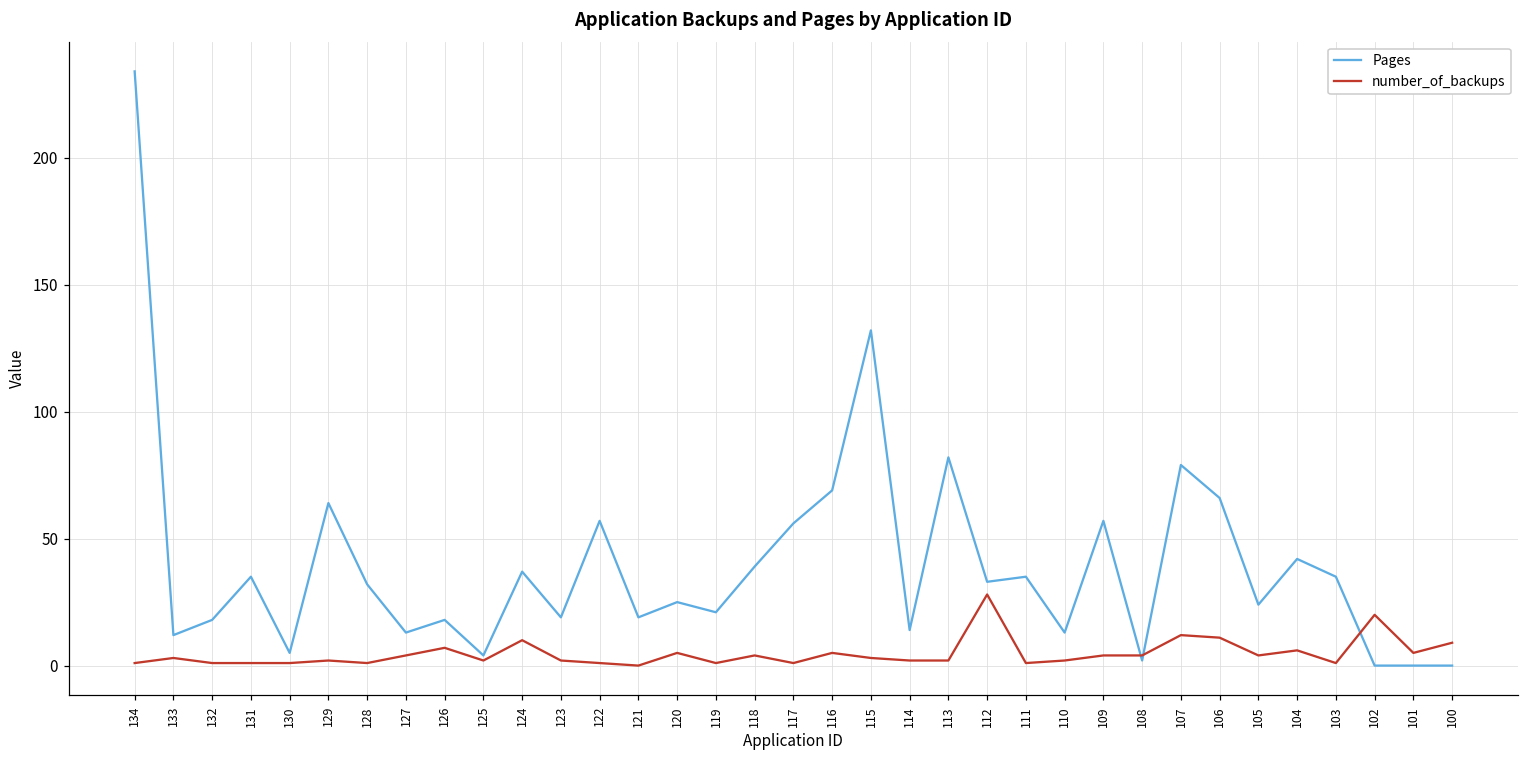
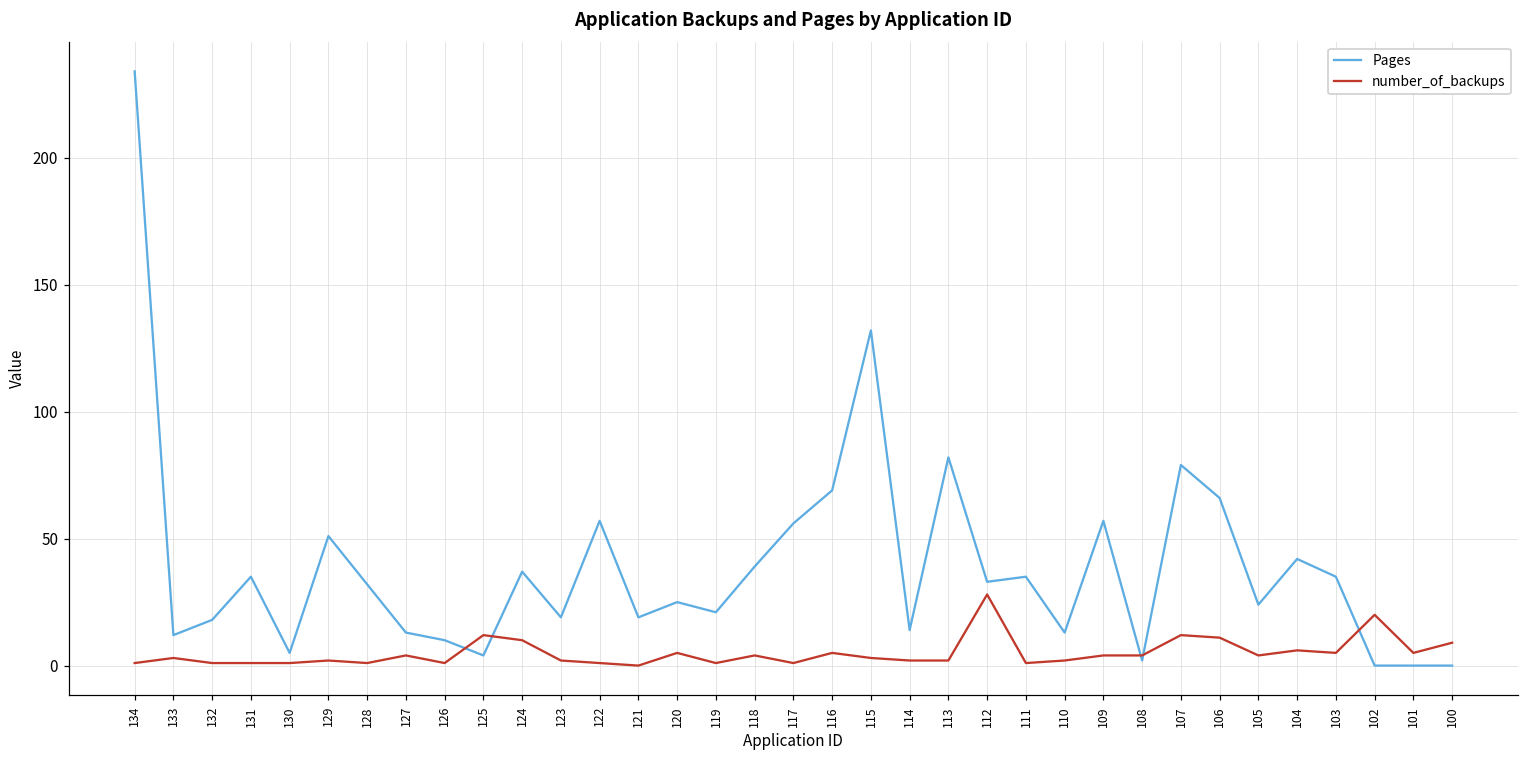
Pages, 129: 64 -> 51
Pages, 126: 18 -> 10
number_of_backups, 126: 7 -> 1
number_of_backups, 125: 2 -> 12
number_of_backups, 103: 1 -> 5
